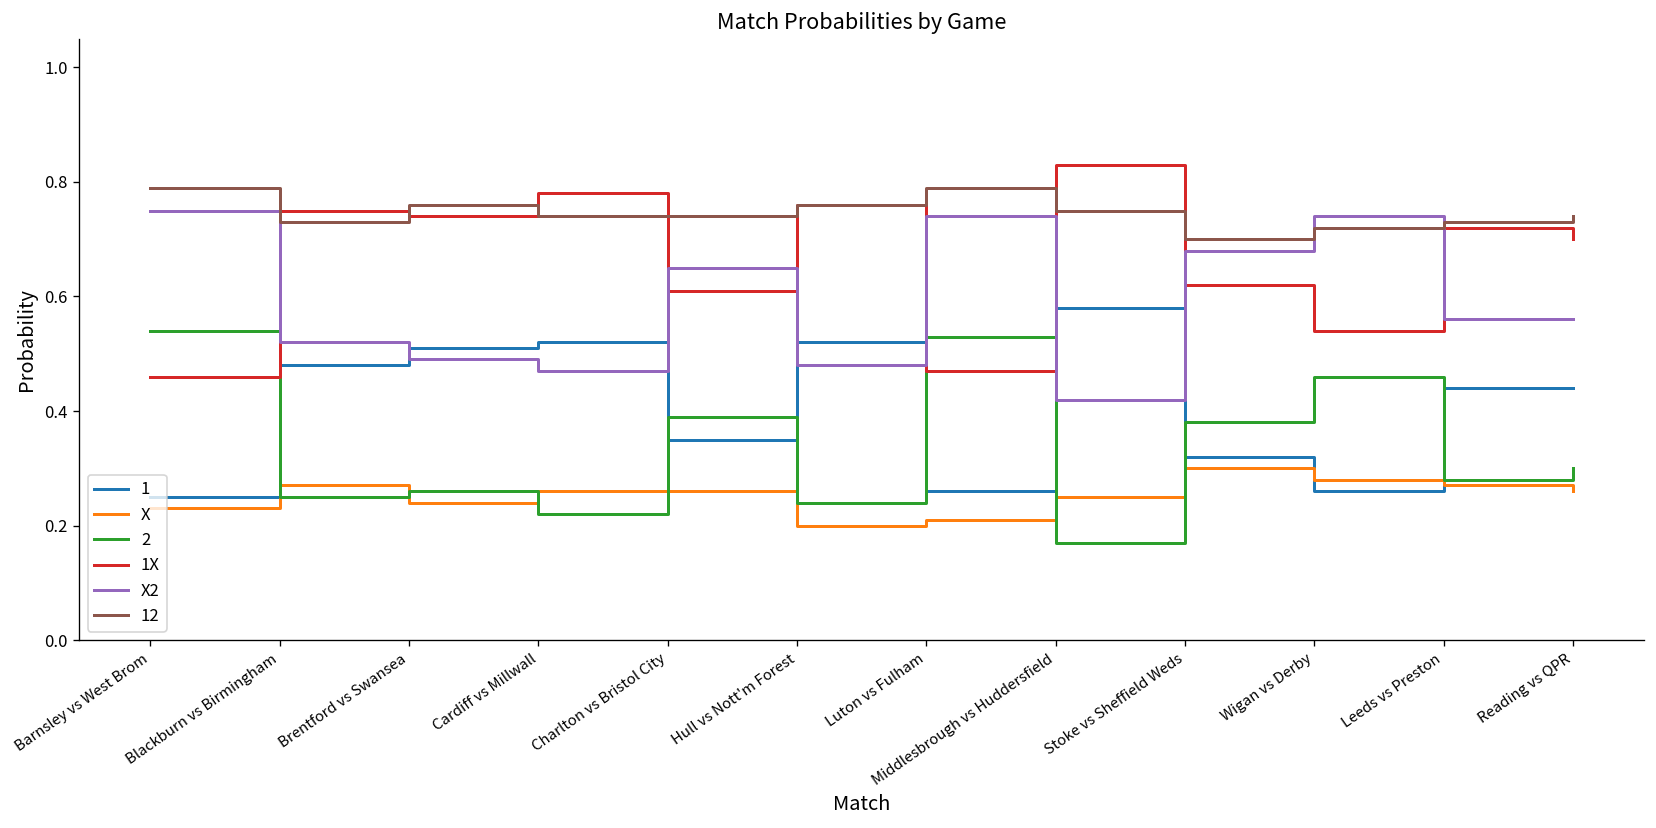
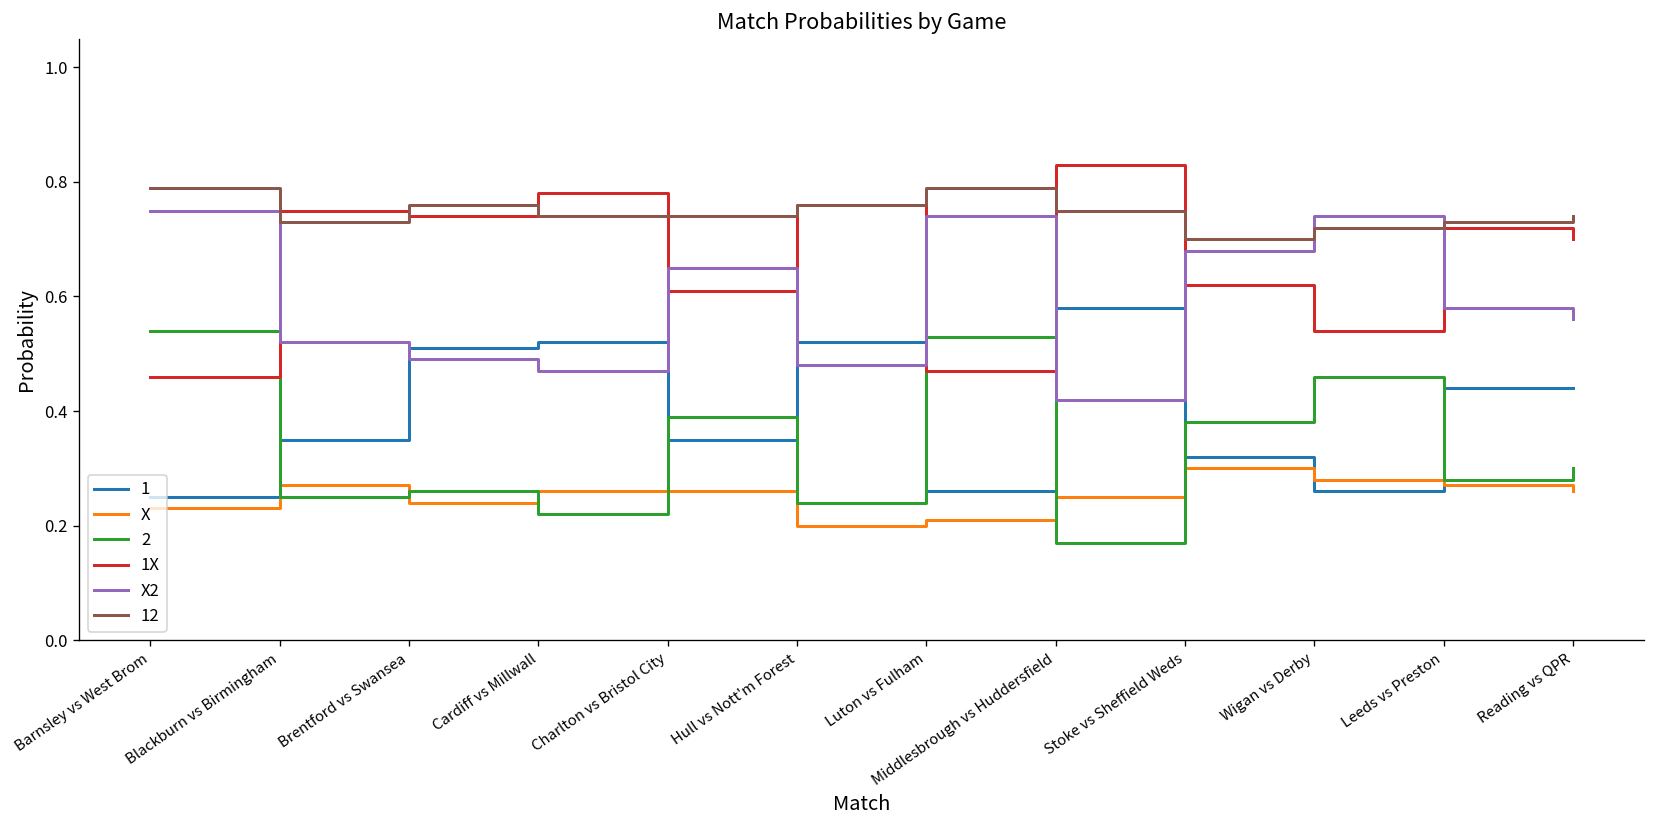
1, Blackburn vs Birmingham: 0.48 -> 0.35
X2, Leeds vs Preston: 0.56 -> 0.58
